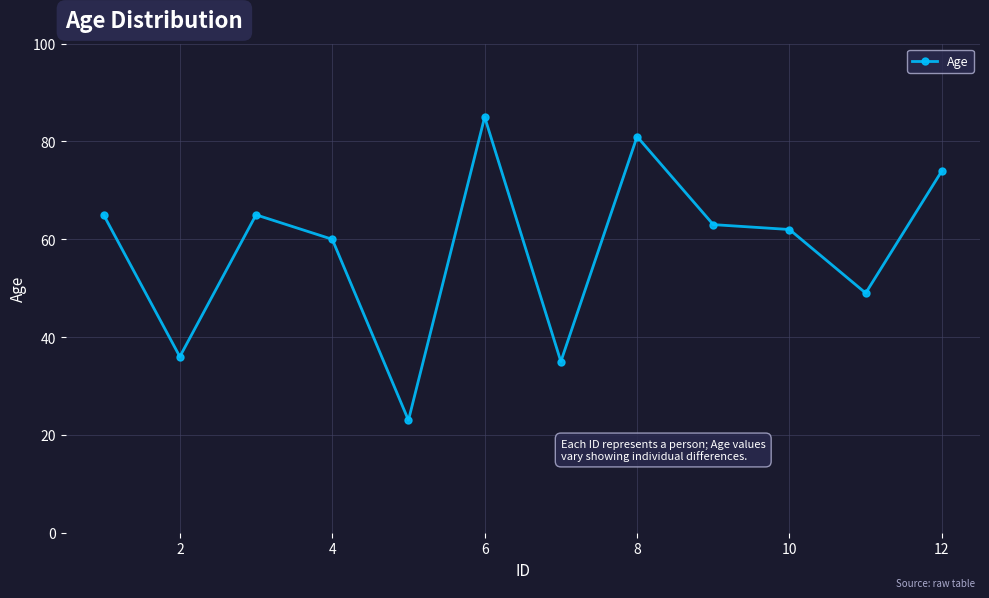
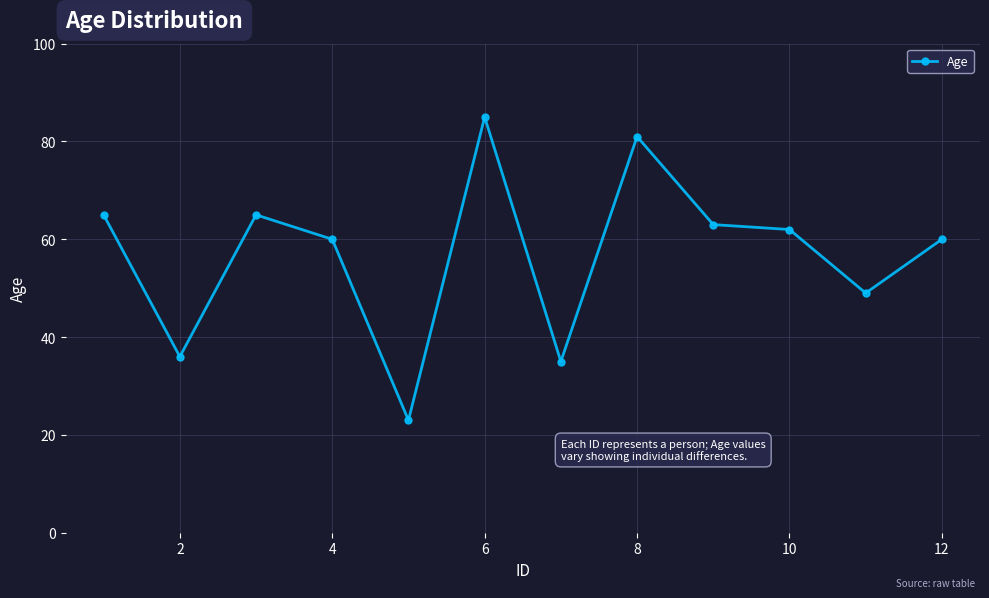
12: 74 -> 60
